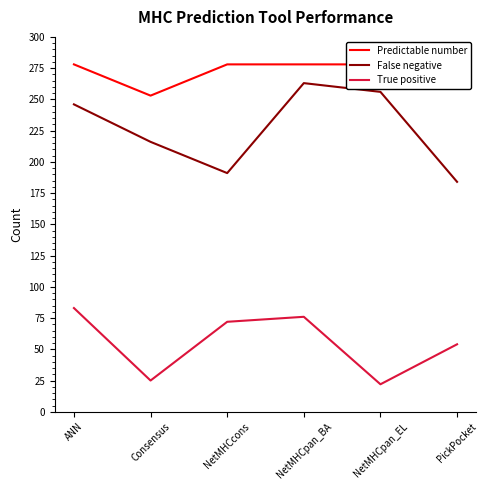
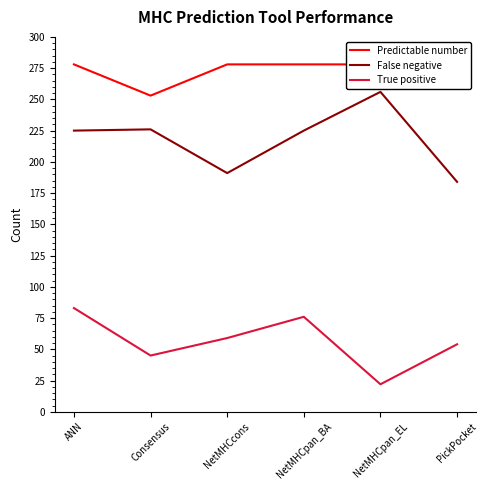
False negative, ANN: 246 -> 225
False negative, Consensus: 216 -> 226
True positive, Consensus: 25 -> 45
True positive, NetMHCcons: 72 -> 59
False negative, NetMHCpan_BA: 263 -> 225
